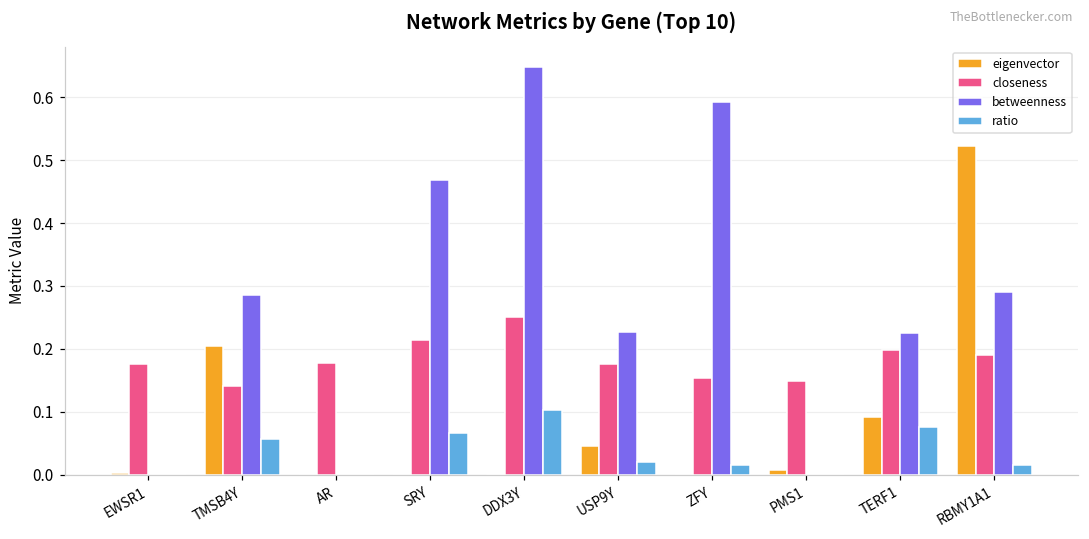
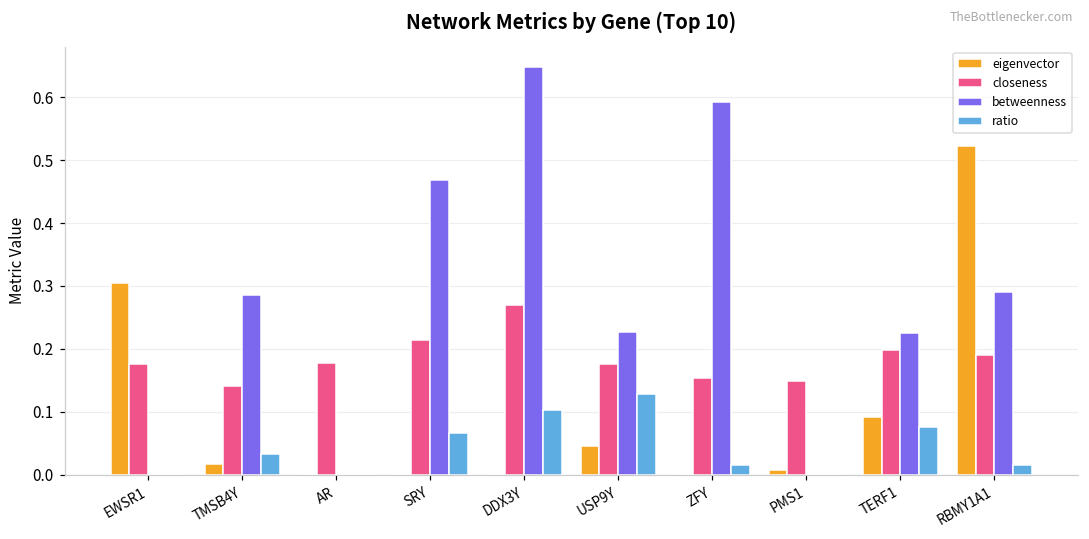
eigenvector, EWSR1: 0.00 -> 0.30
eigenvector, TMSB4Y: 0.20 -> 0.02
ratio, TMSB4Y: 0.06 -> 0.03
closeness, DDX3Y: 0.25 -> 0.27
ratio, USP9Y: 0.02 -> 0.13
